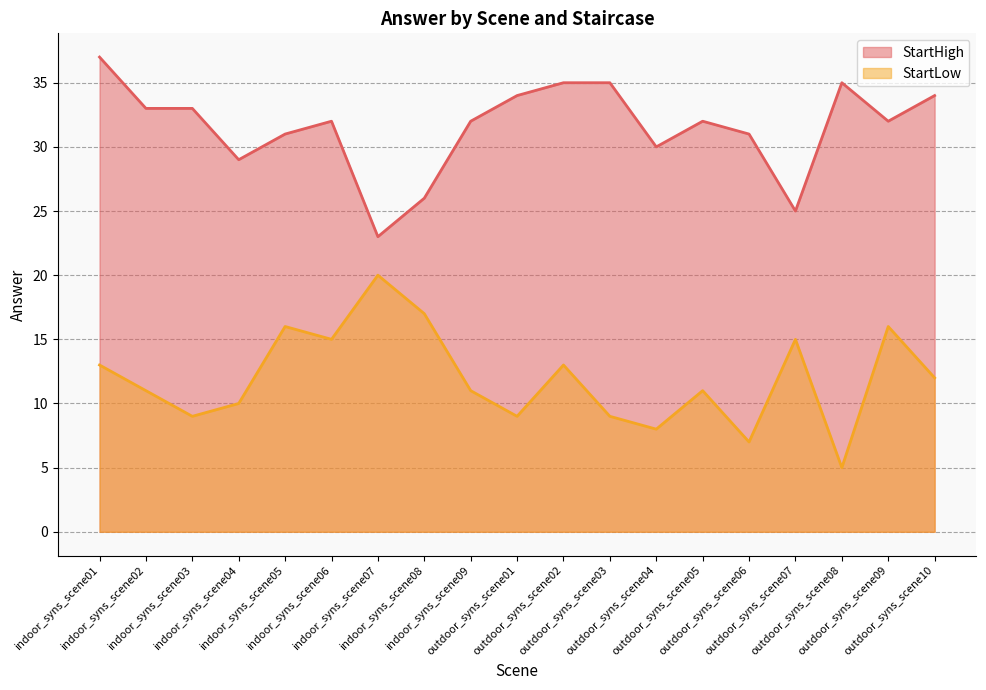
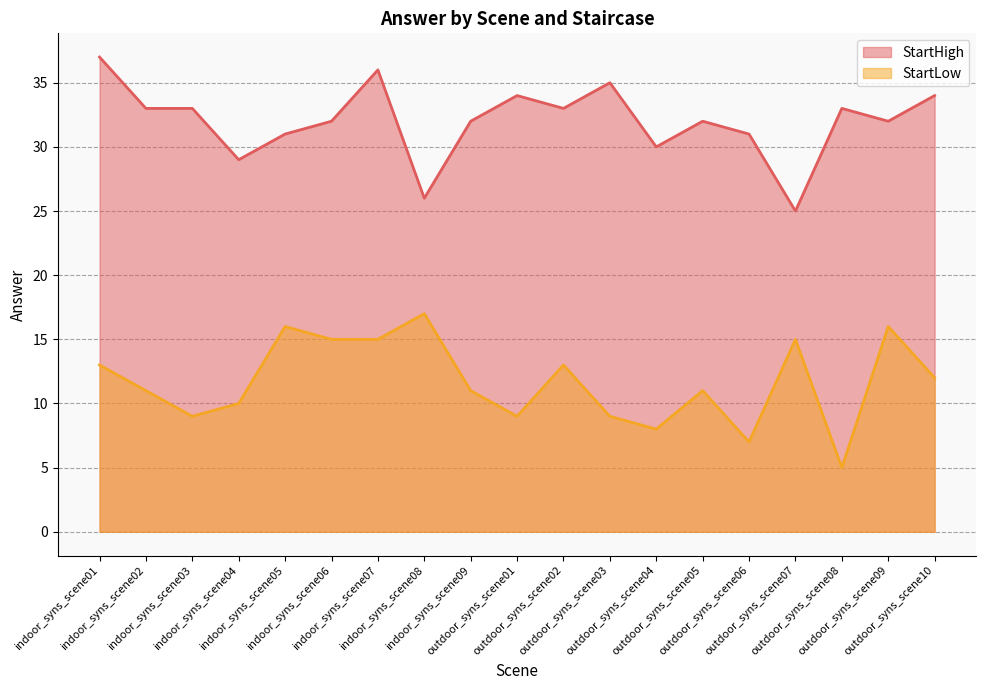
StartHigh, indoor_syns_scene07: 23 -> 36
StartLow, indoor_syns_scene07: 20 -> 15
StartHigh, outdoor_syns_scene02: 35 -> 33
StartHigh, outdoor_syns_scene08: 35 -> 33
